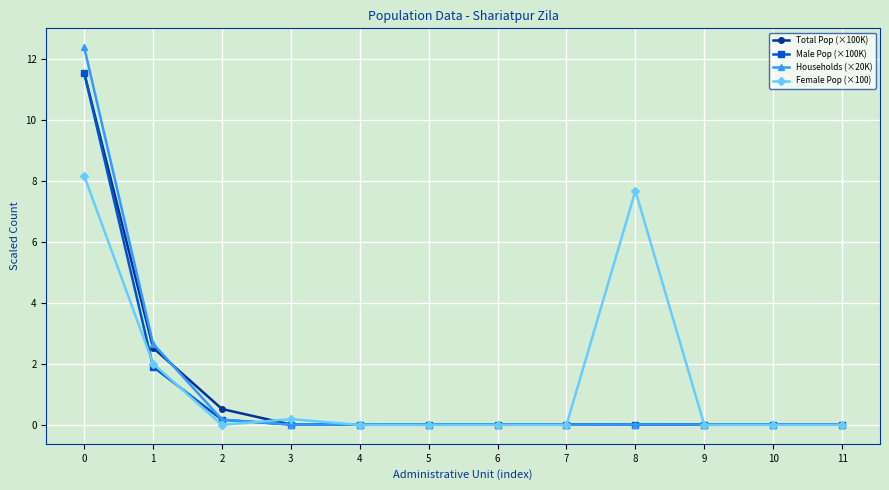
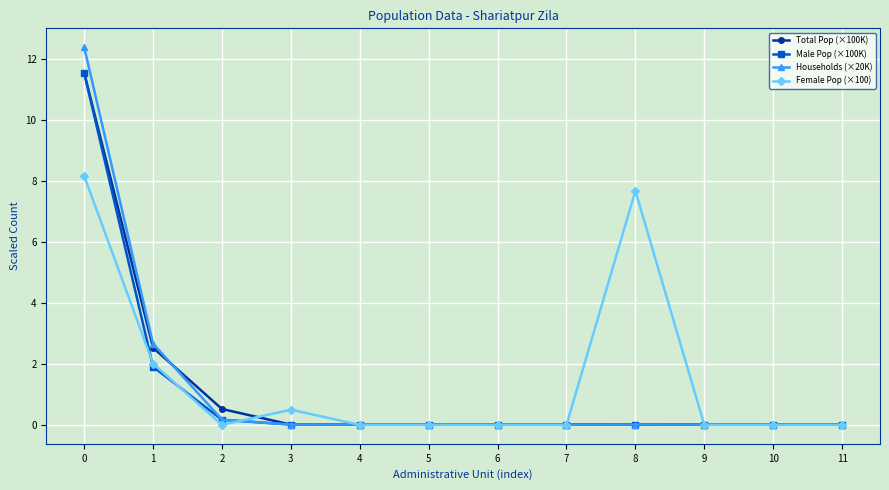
Female Pop (×100), 3: 0.2 -> 0.5
